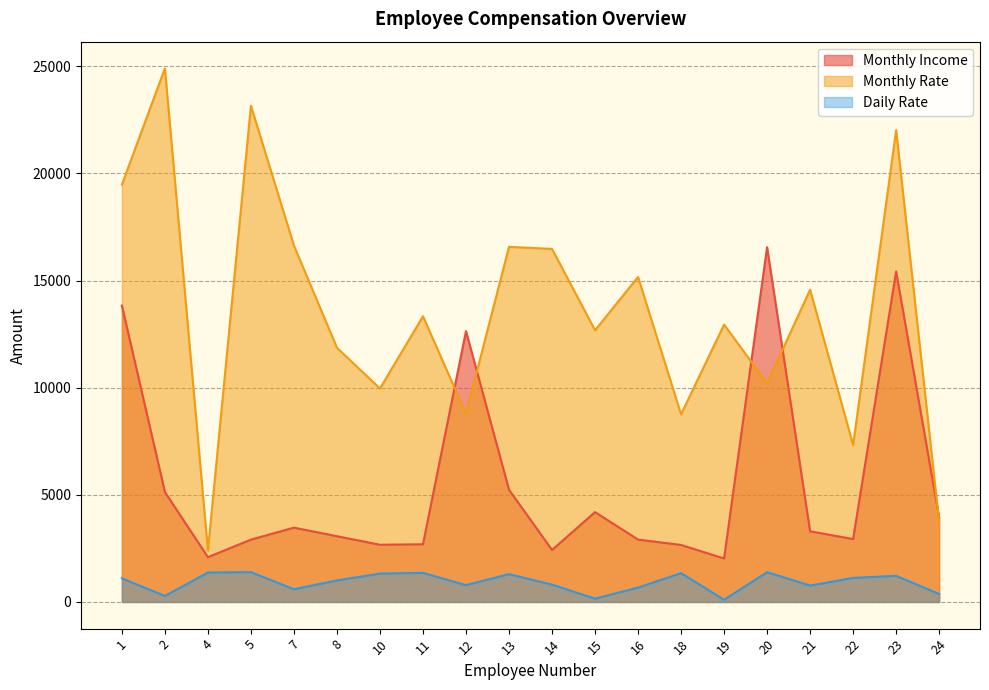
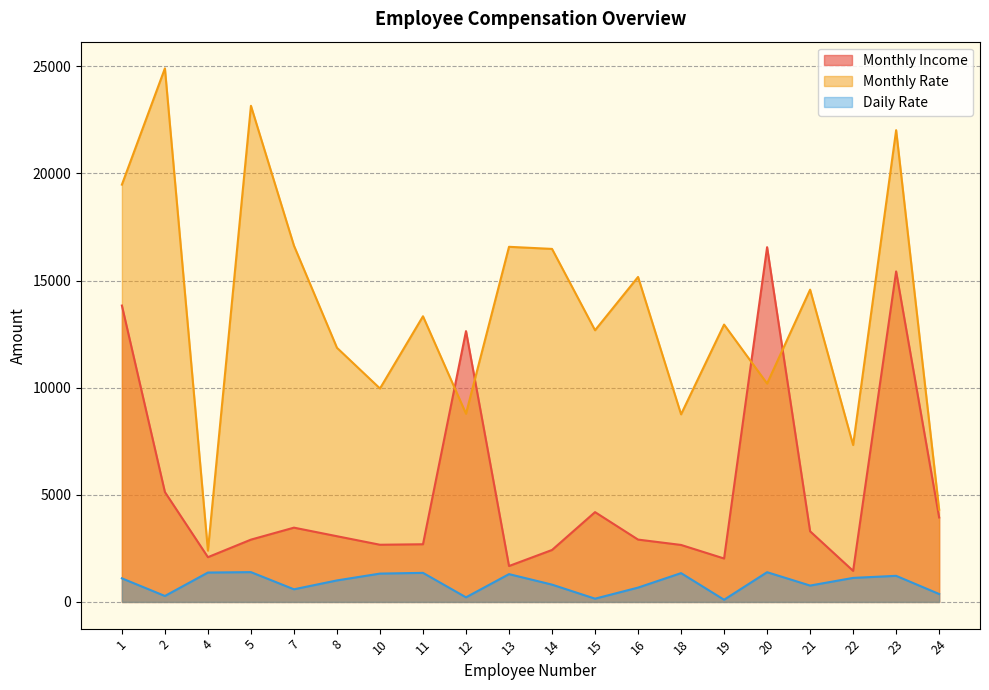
Daily Rate, 12: 800 -> 200
Monthly Income, 13: 5200 -> 1700
Monthly Income, 22: 2900 -> 1500
Monthly Rate, 24: 3700 -> 4300
